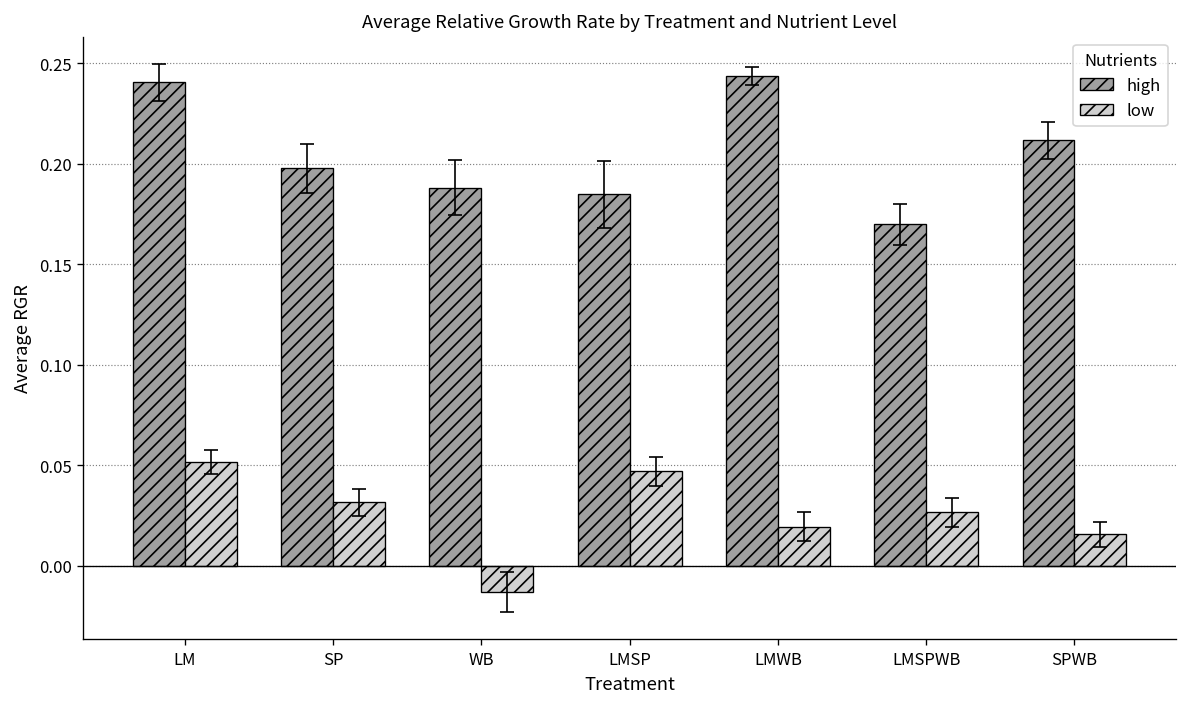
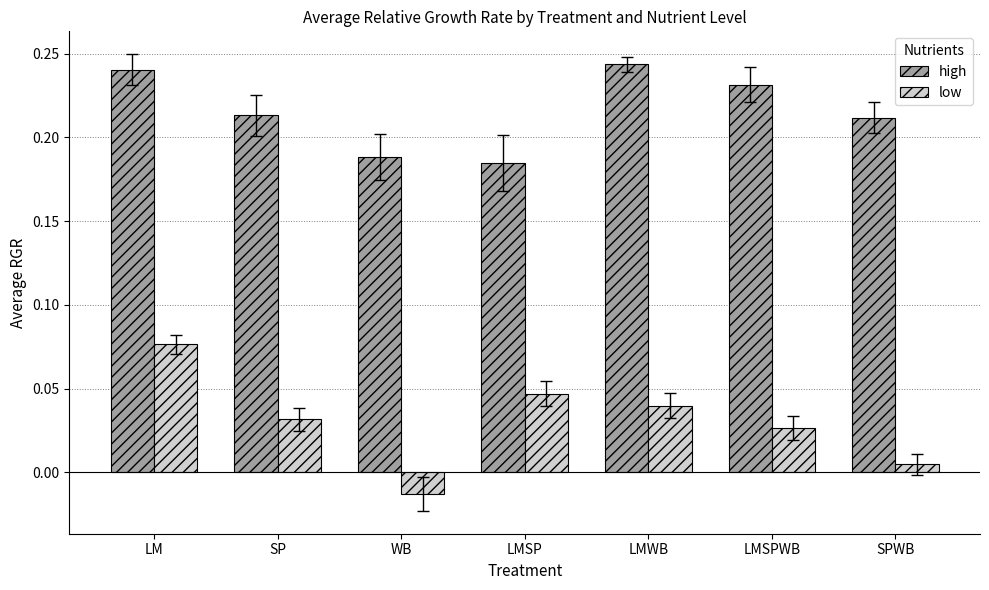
low, LM: 0.052 -> 0.076
high, SP: 0.198 -> 0.213
low, LMWB: 0.020 -> 0.040
high, LMSPWB: 0.170 -> 0.231
low, SPWB: 0.016 -> 0.005
